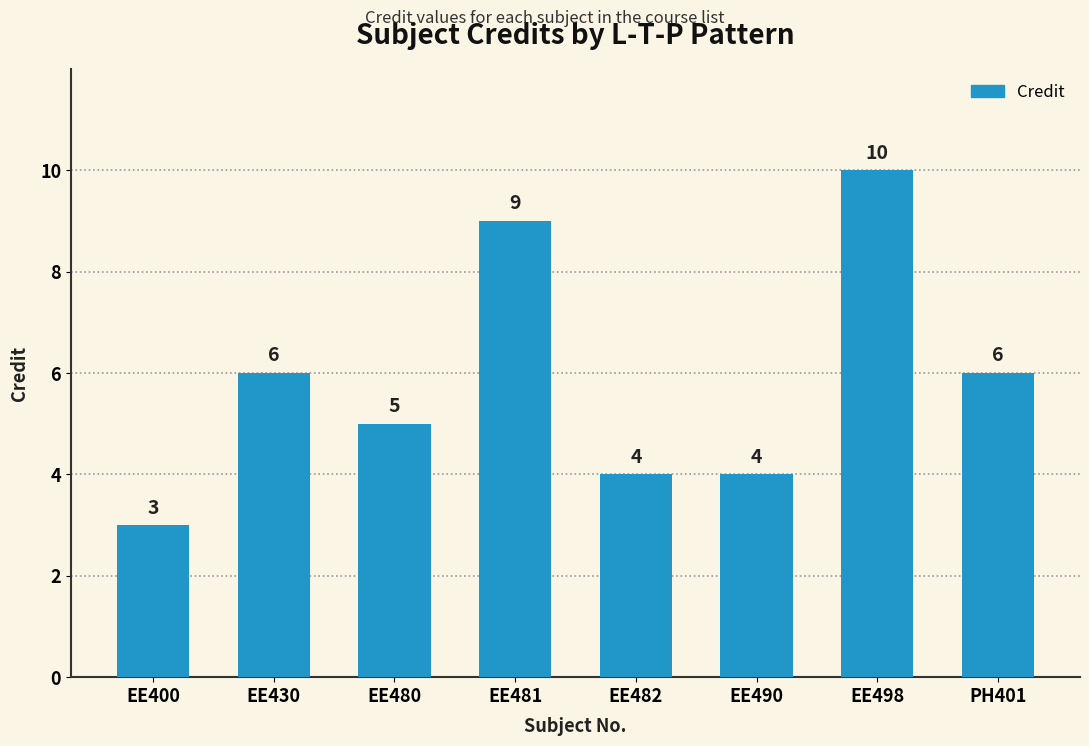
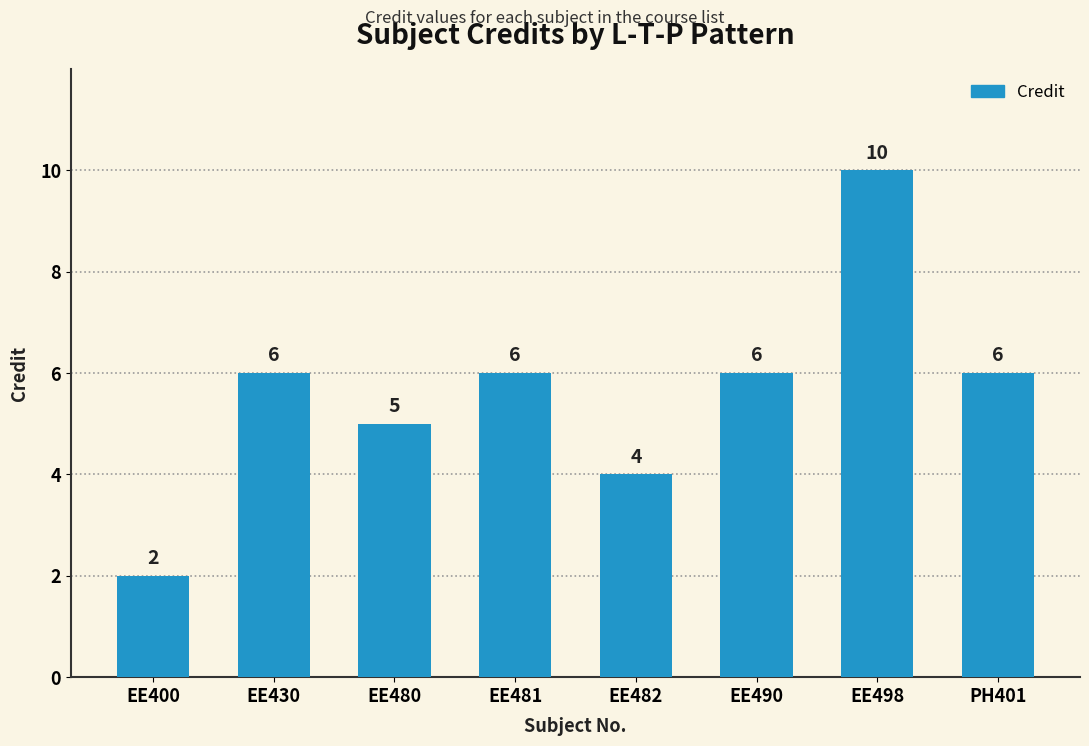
EE400: 3 -> 2
EE481: 9 -> 6
EE490: 4 -> 6
